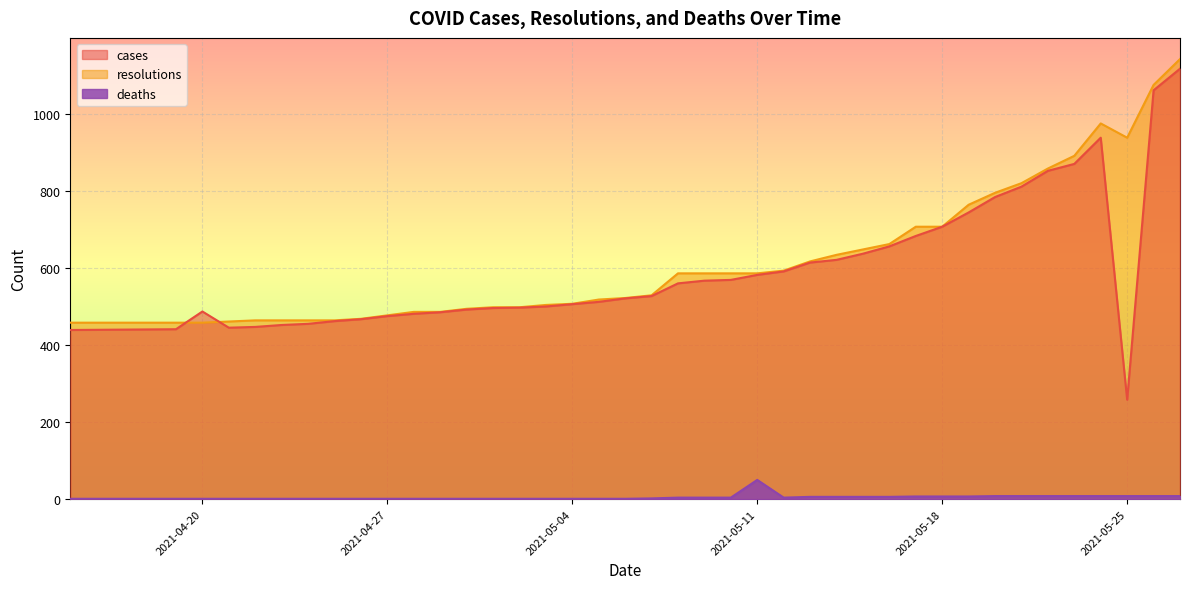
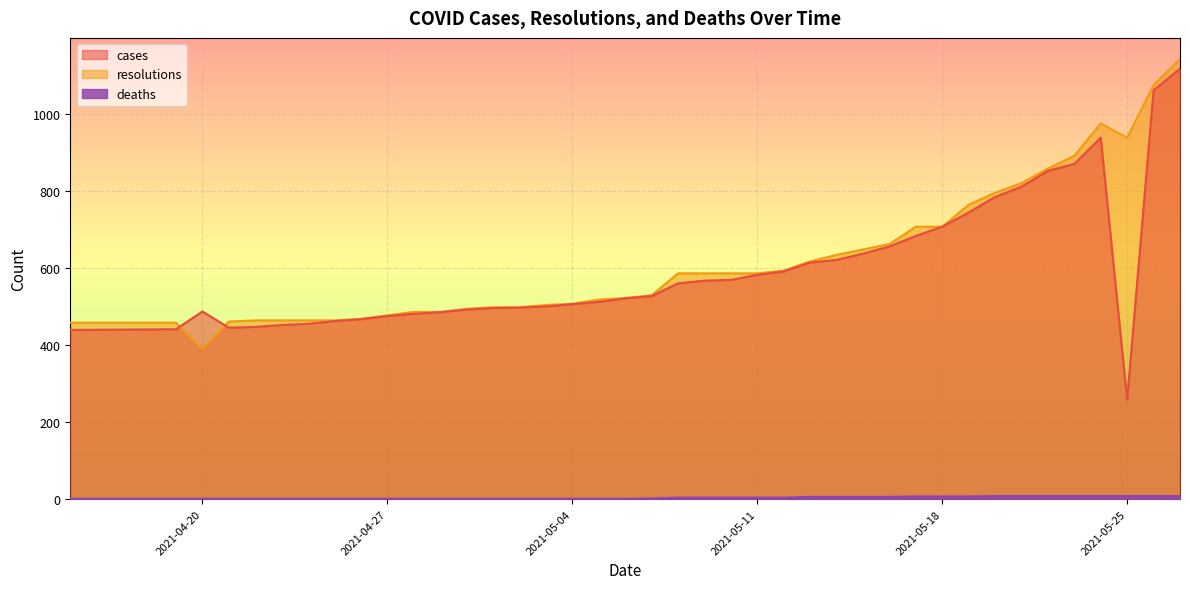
resolutions, 2021-04-20: 460 -> 390
deaths, 2021-05-11: 50 -> 0
